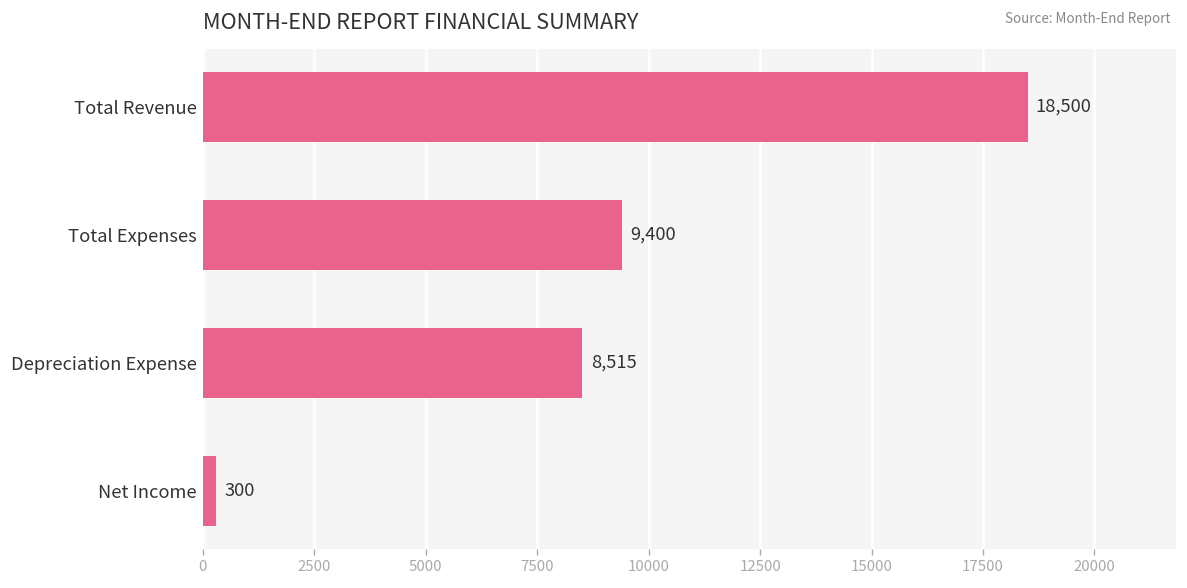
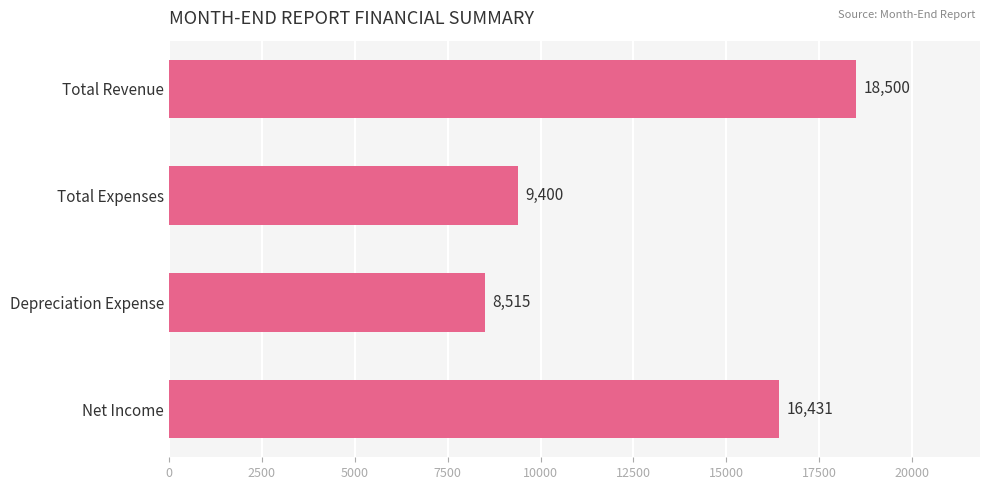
Net Income: 300 -> 16,431
